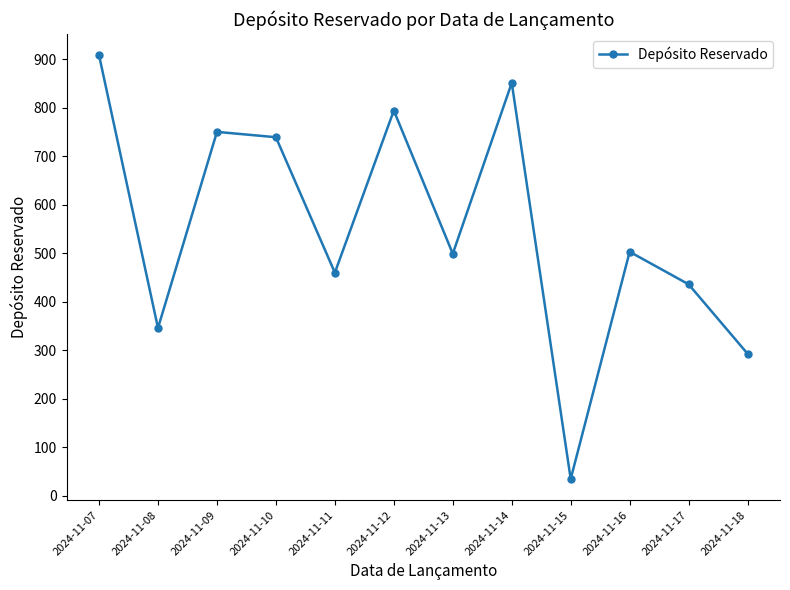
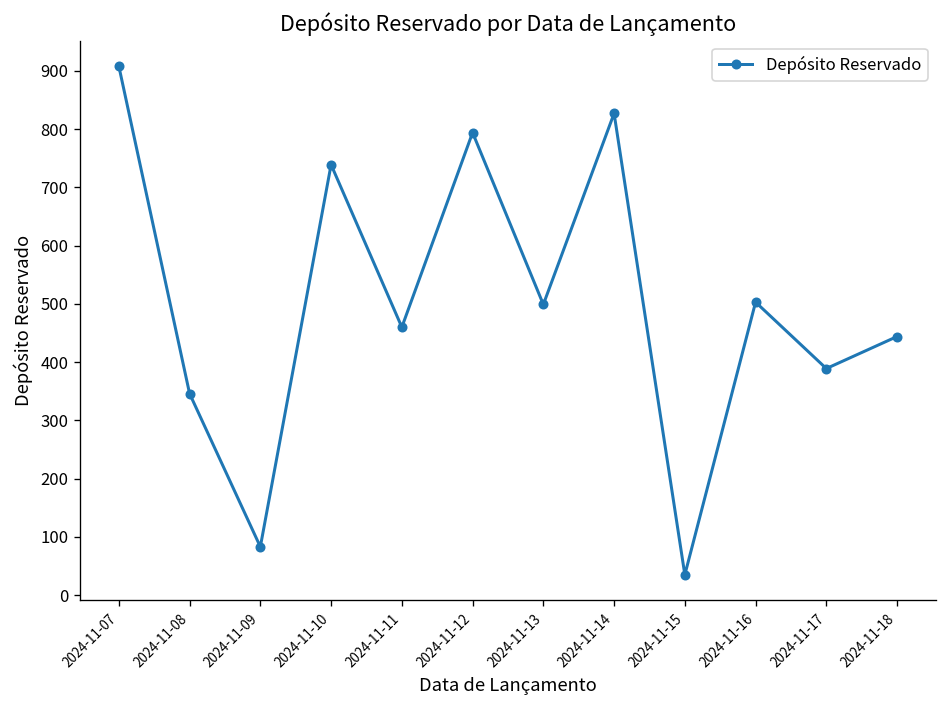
2024-11-09: 750 -> 80
2024-11-14: 850 -> 830
2024-11-17: 440 -> 390
2024-11-18: 290 -> 440
